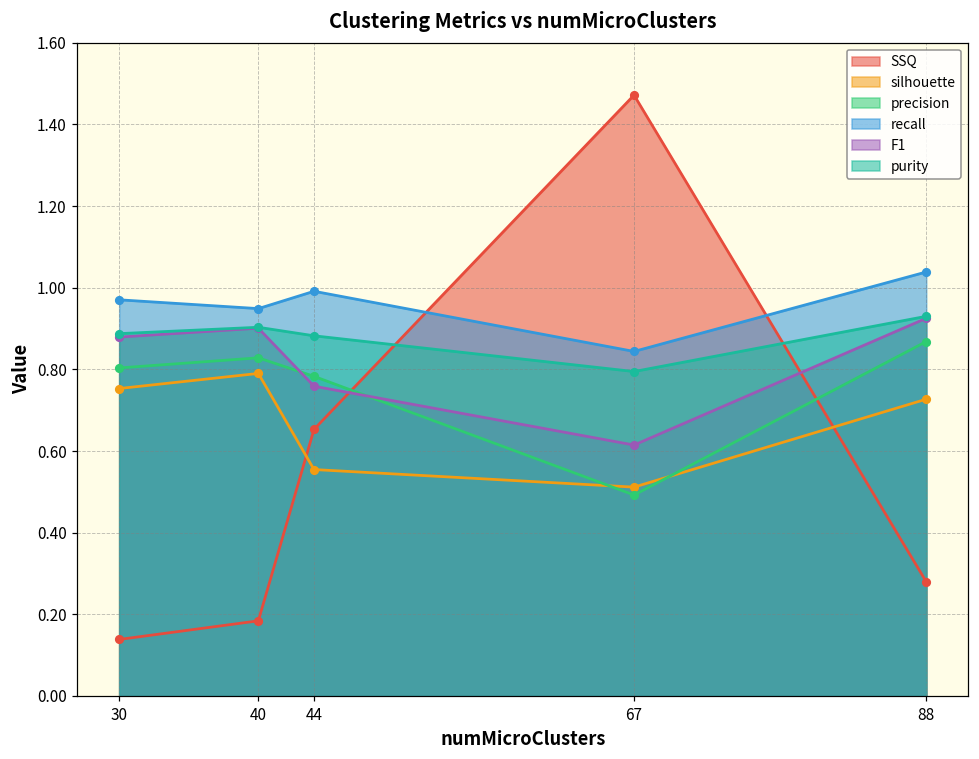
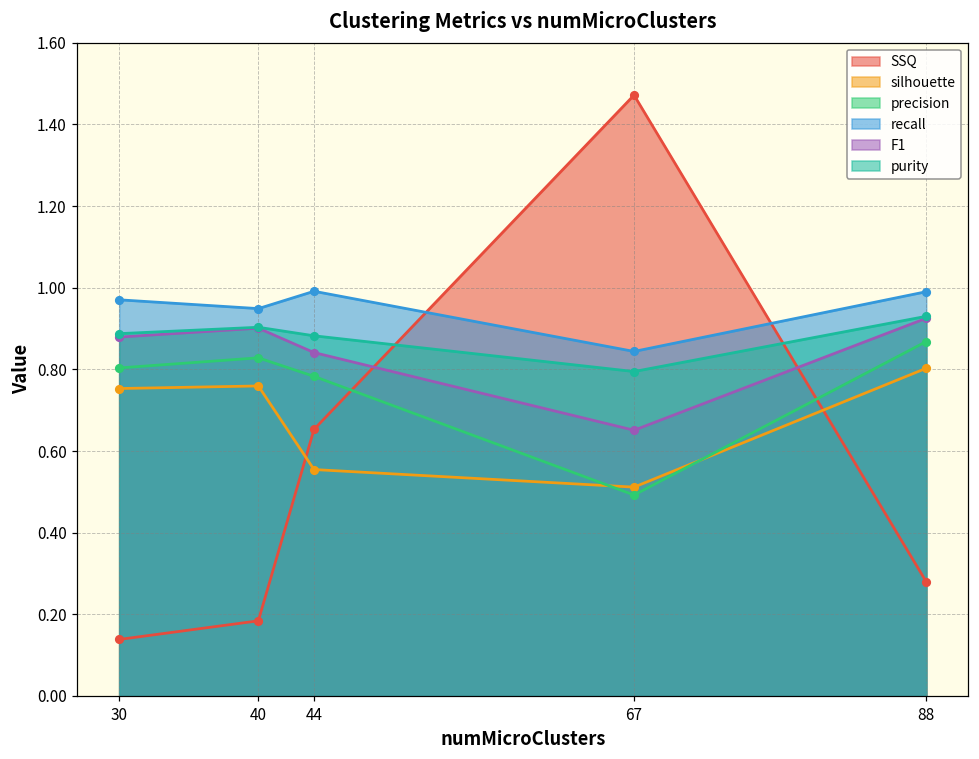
silhouette, 40: 0.79 -> 0.76
F1, 44: 0.76 -> 0.84
F1, 67: 0.61 -> 0.65
silhouette, 88: 0.73 -> 0.80
recall, 88: 1.04 -> 0.99
